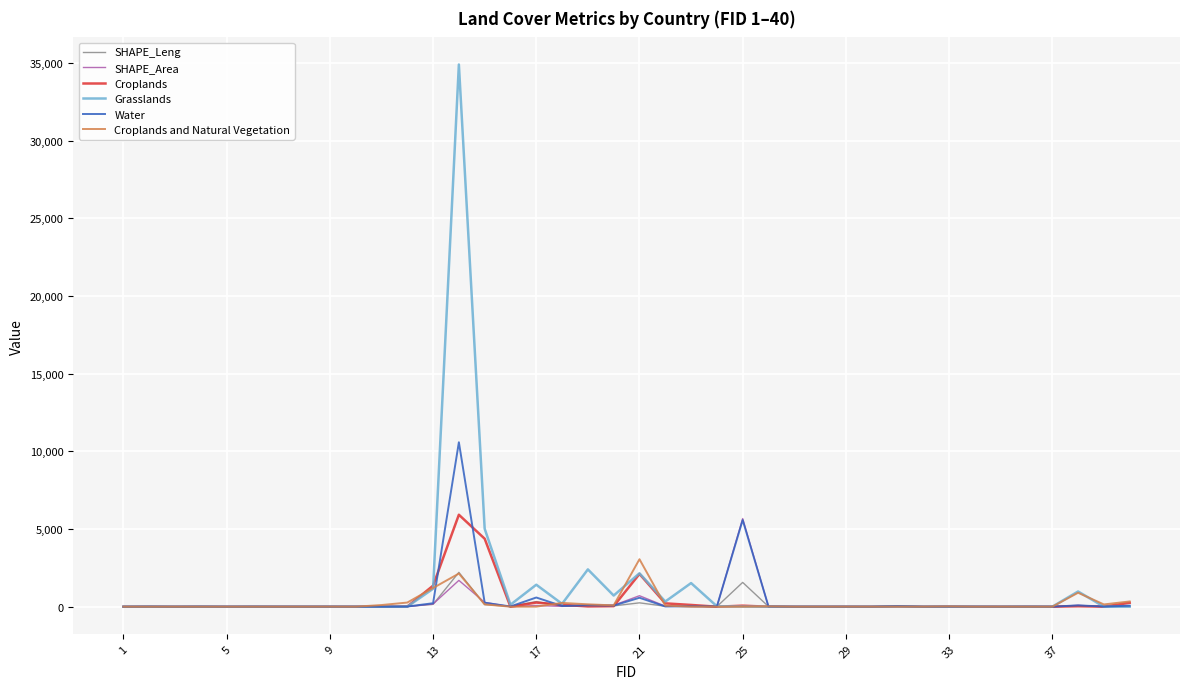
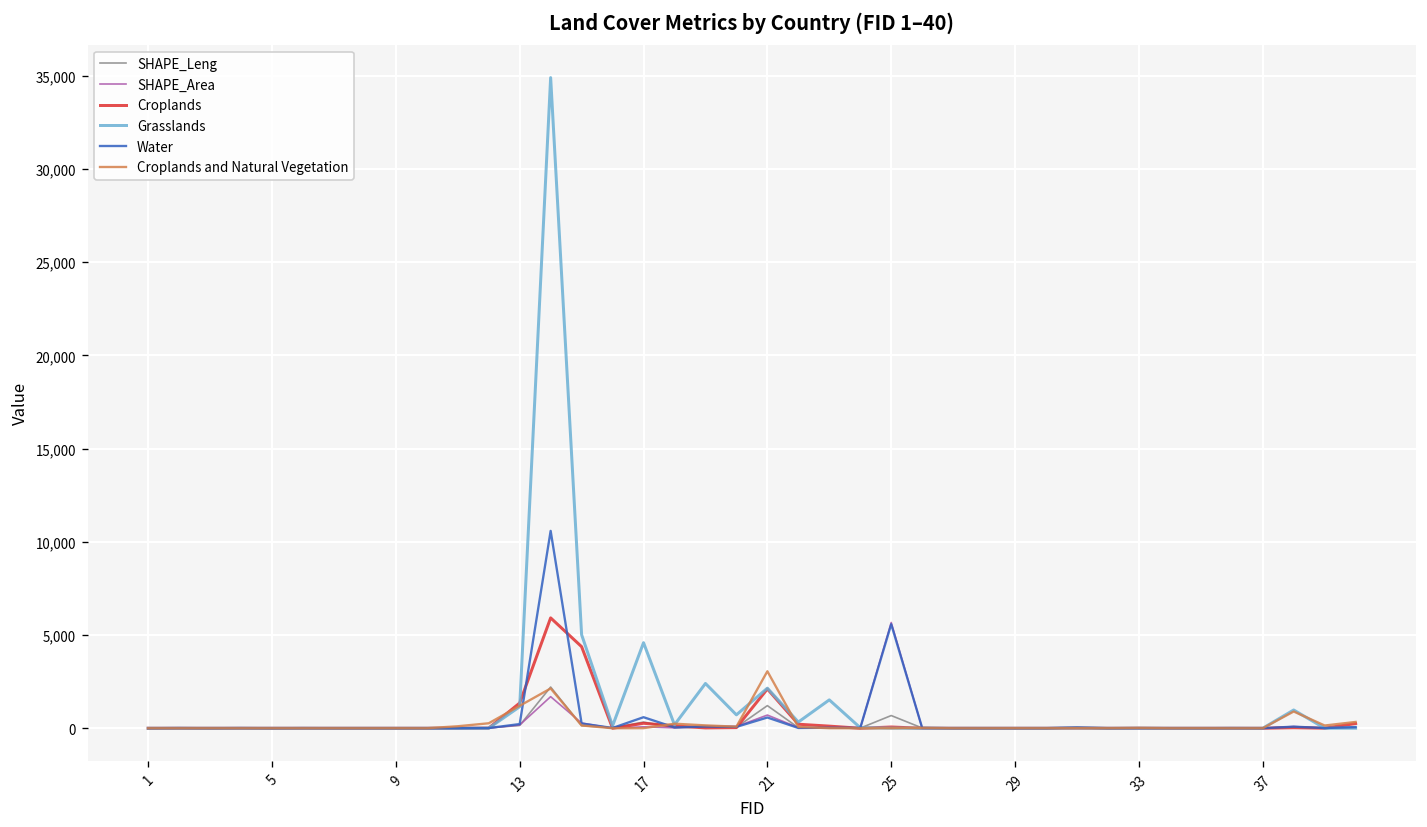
Grasslands, 17: 1,400 -> 4,600
SHAPE_Leng, 21: 200 -> 1,200
SHAPE_Leng, 25: 1,600 -> 700
